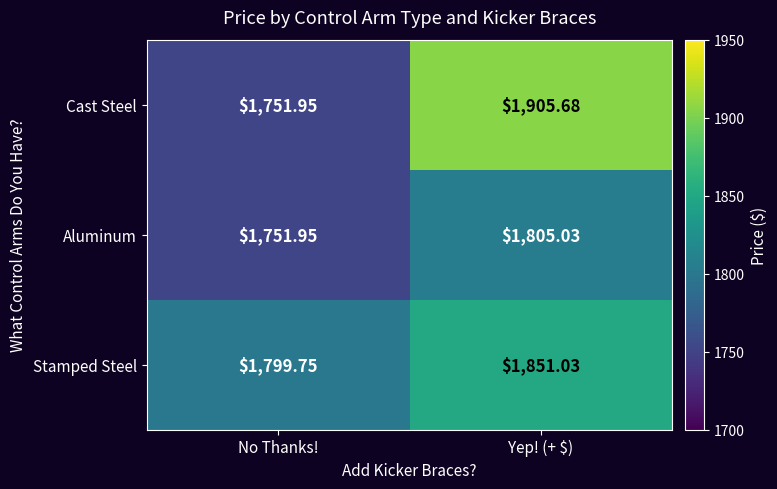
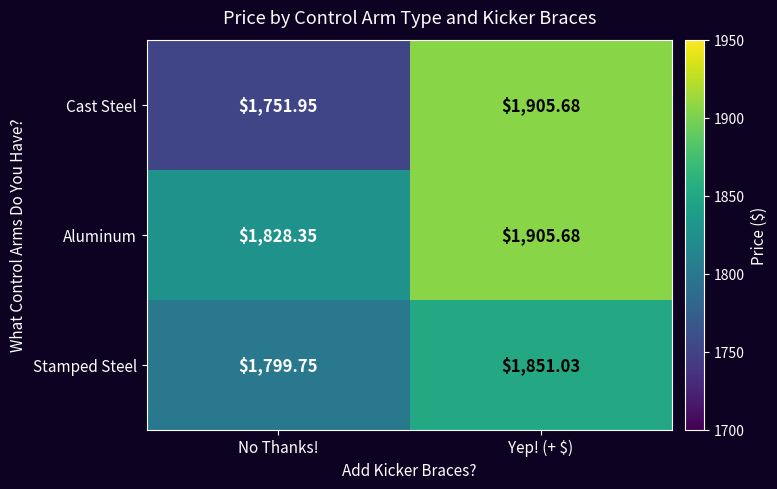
Aluminum, No Thanks!: $1,751.95 -> $1,828.35
Aluminum, Yep! (+ $): $1,805.03 -> $1,905.68
